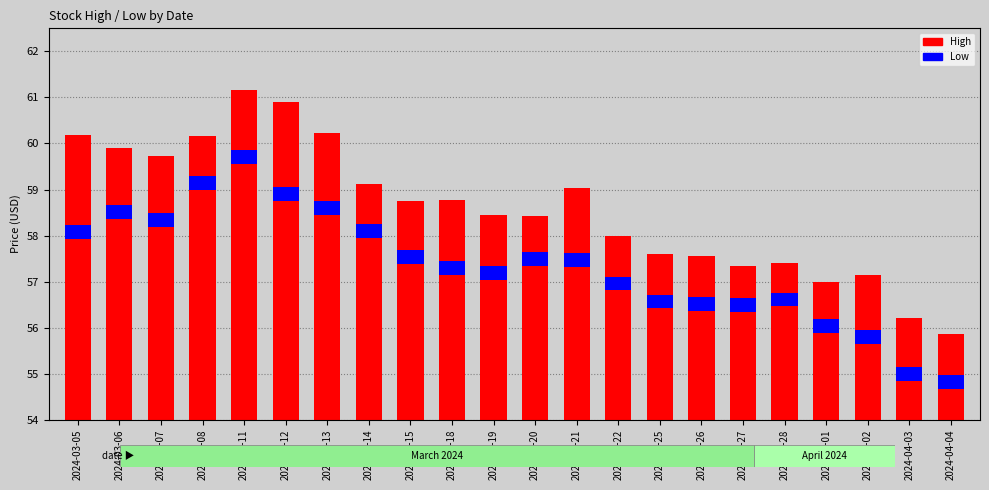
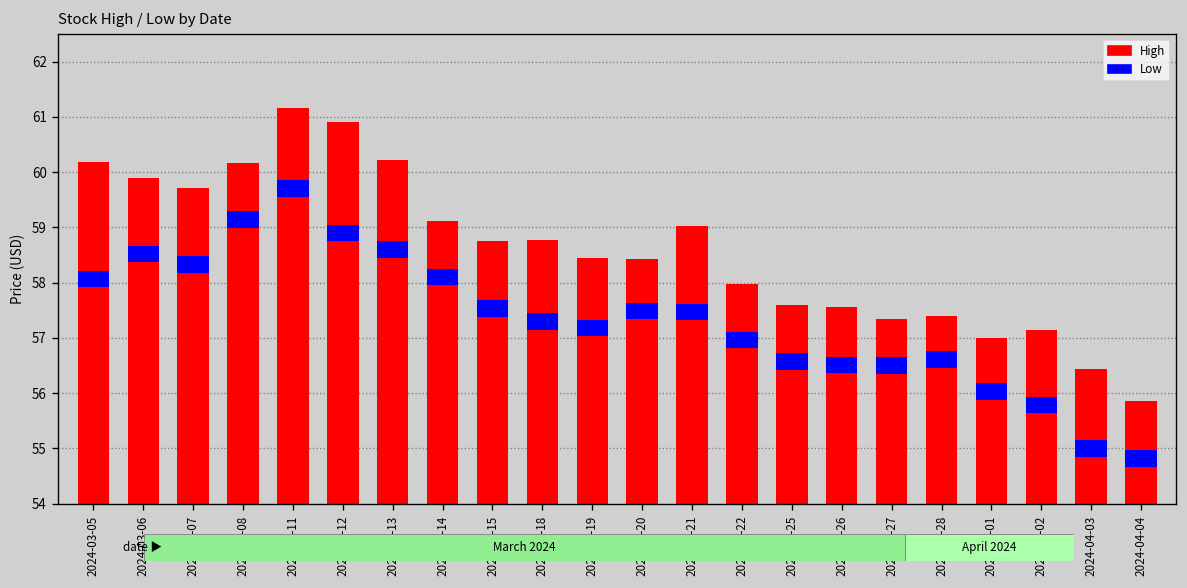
High, 2024-04-03: 56.2 -> 56.4
